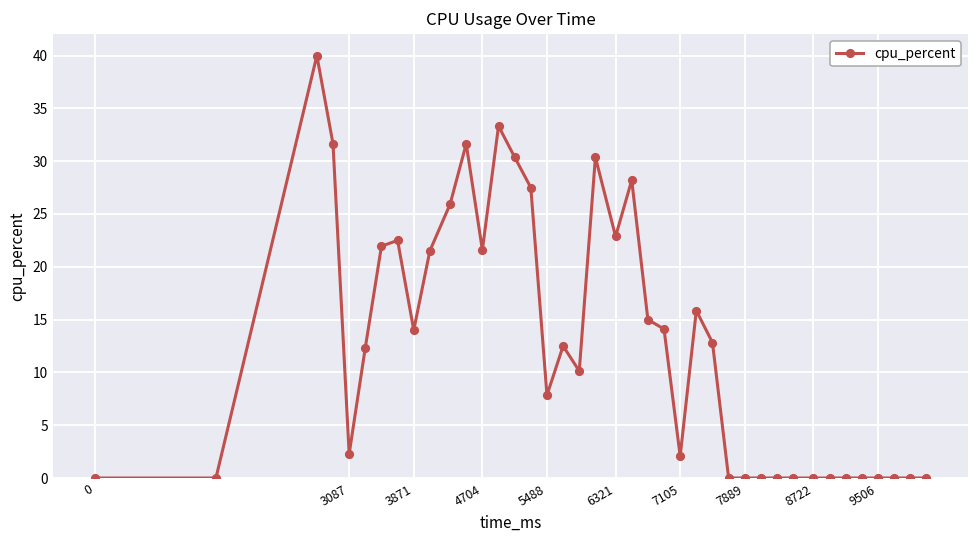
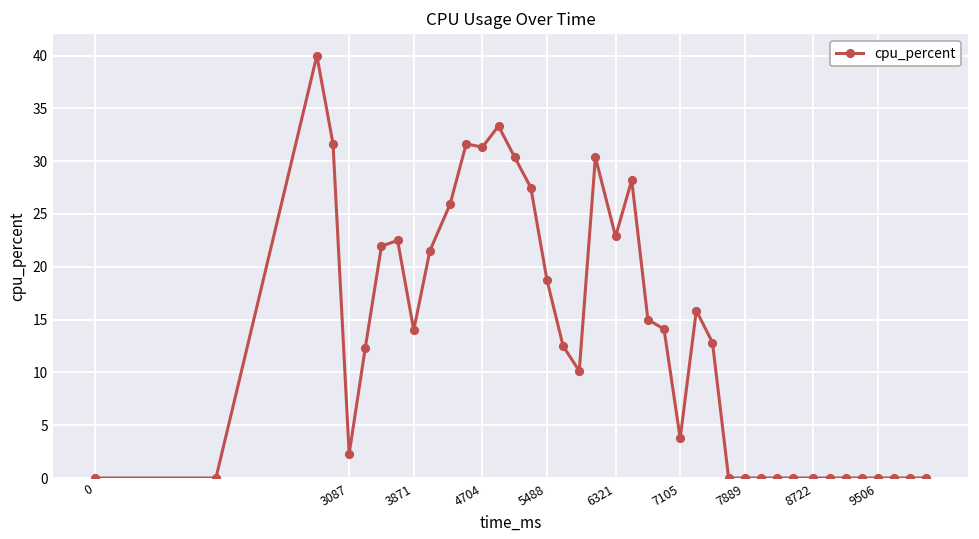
4704: 22 -> 31
5488: 8 -> 19
7105: 2 -> 4
